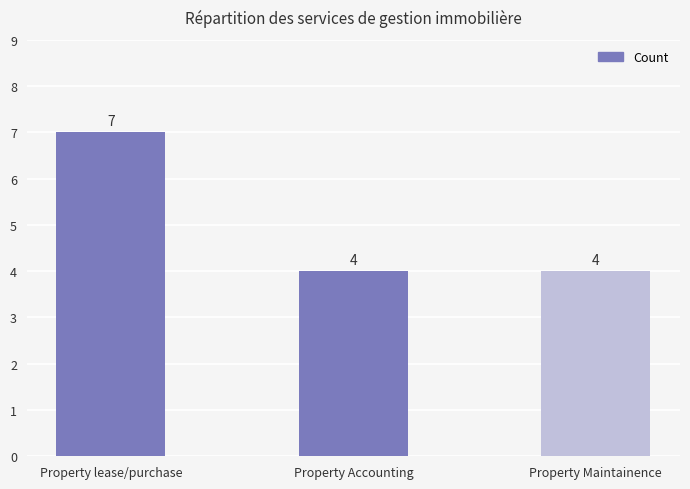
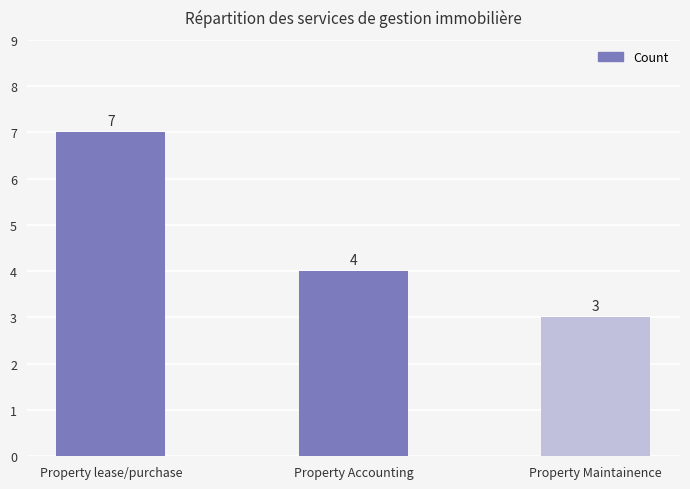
Property Maintainence: 4 -> 3
